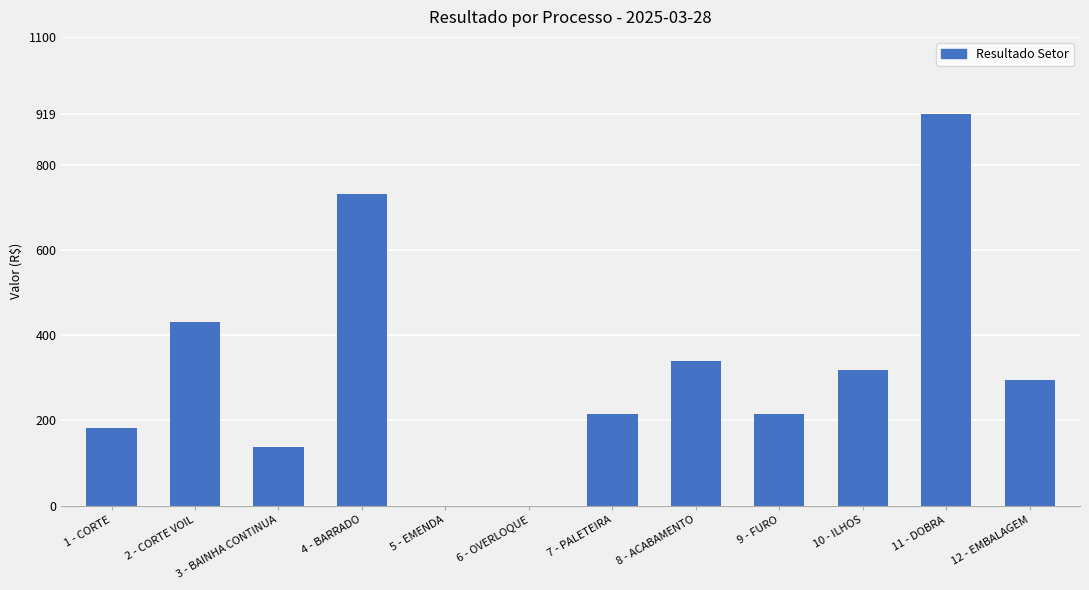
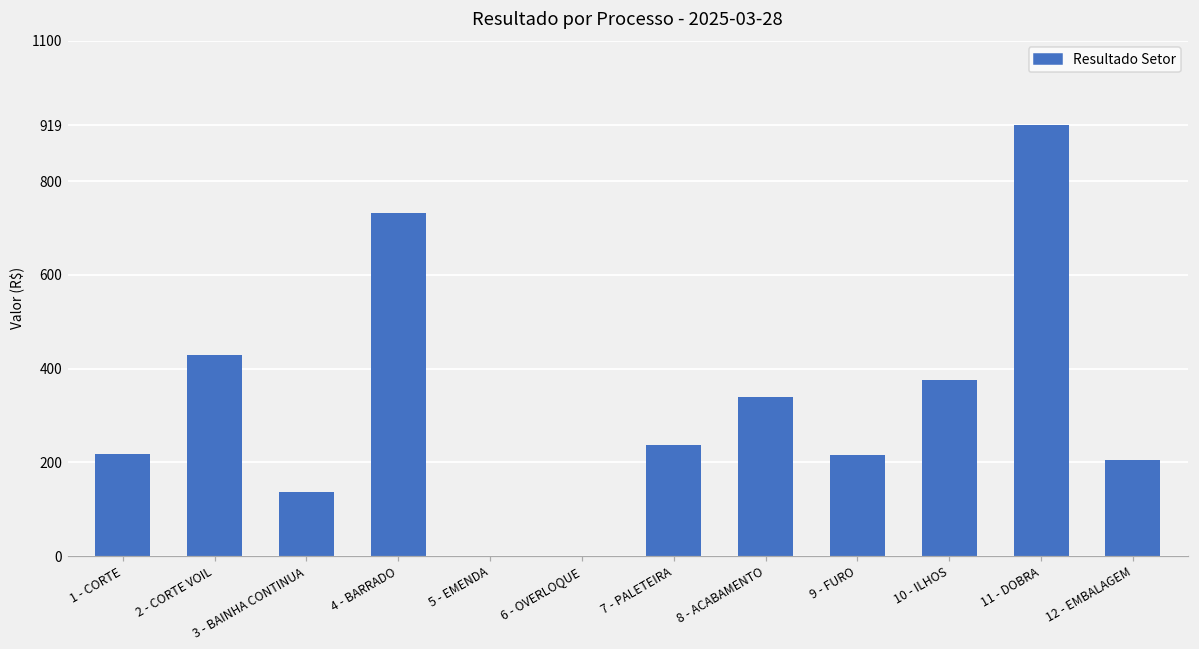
1 - CORTE: 180 -> 220
7 - PALETEIRA: 210 -> 240
10 - ILHOS: 320 -> 380
12 - EMBALAGEM: 290 -> 200
